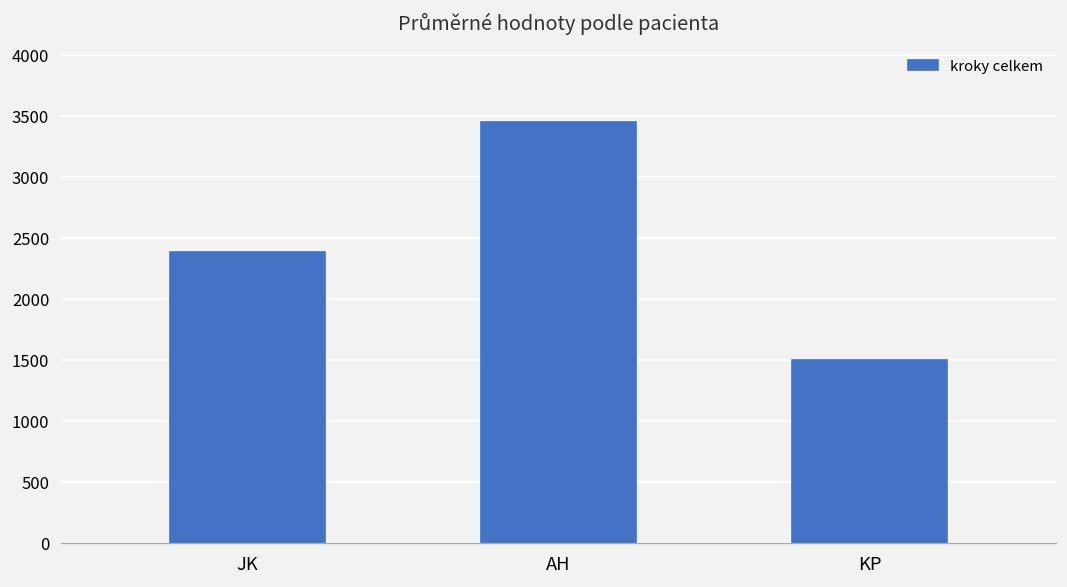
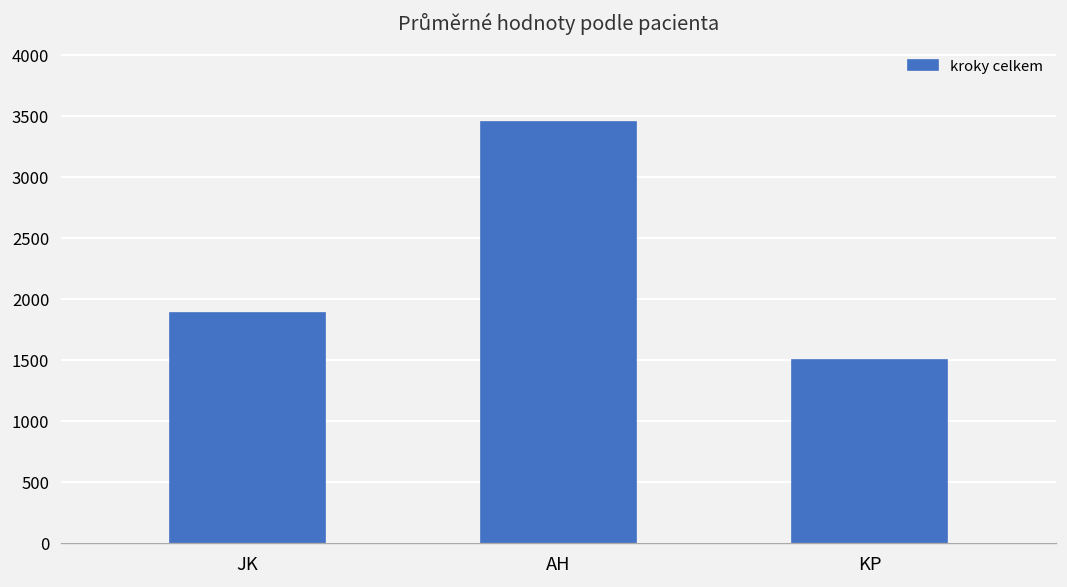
JK: 2390 -> 1890
